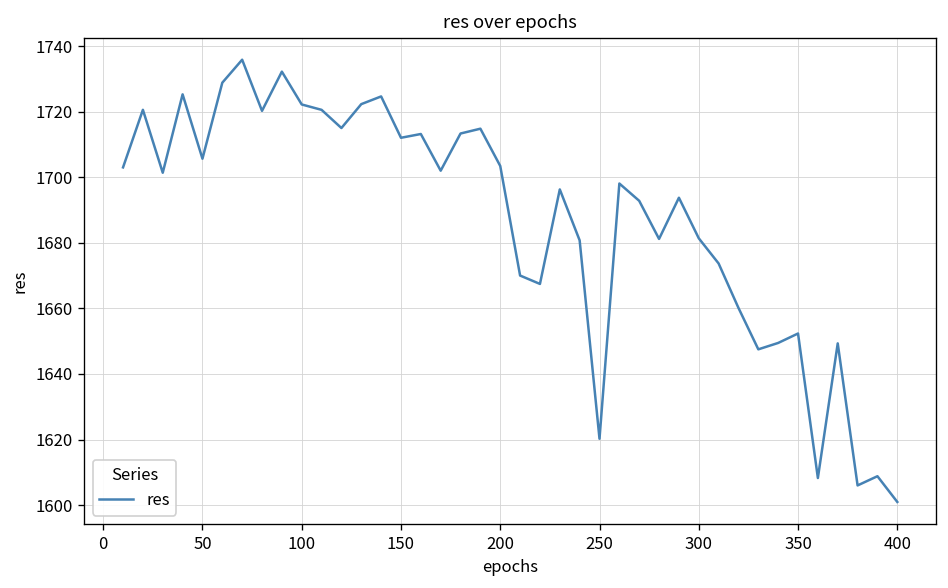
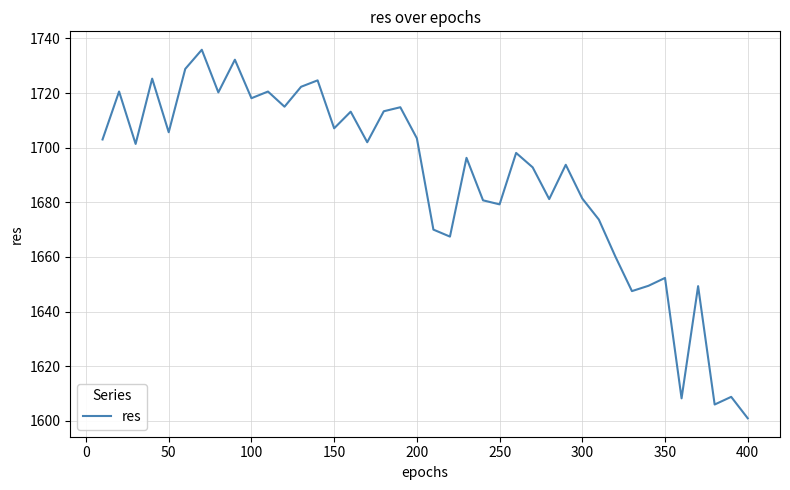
100: 1722 -> 1718
150: 1712 -> 1707
250: 1620 -> 1679
